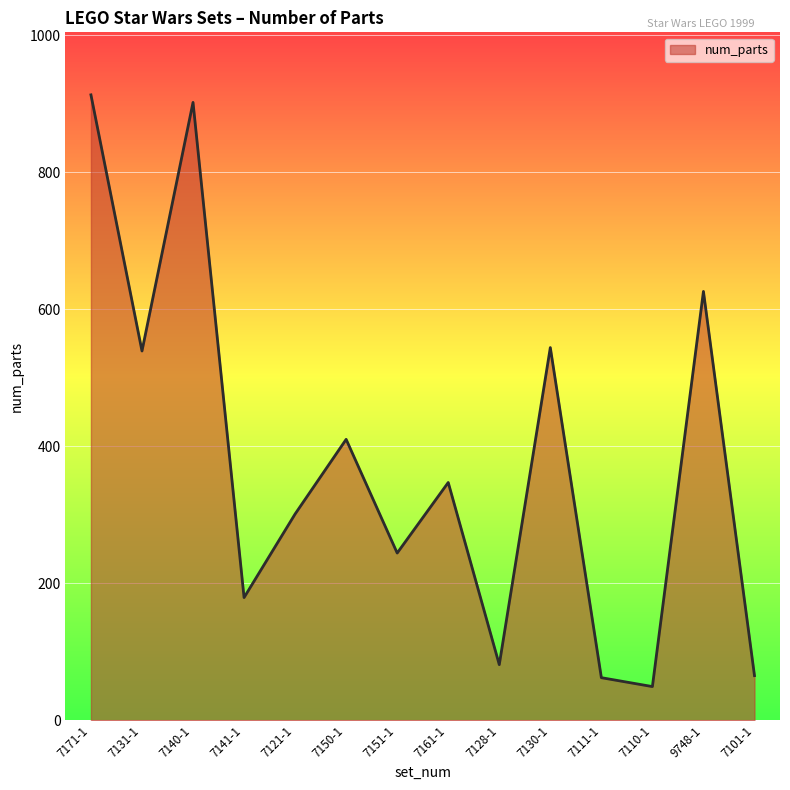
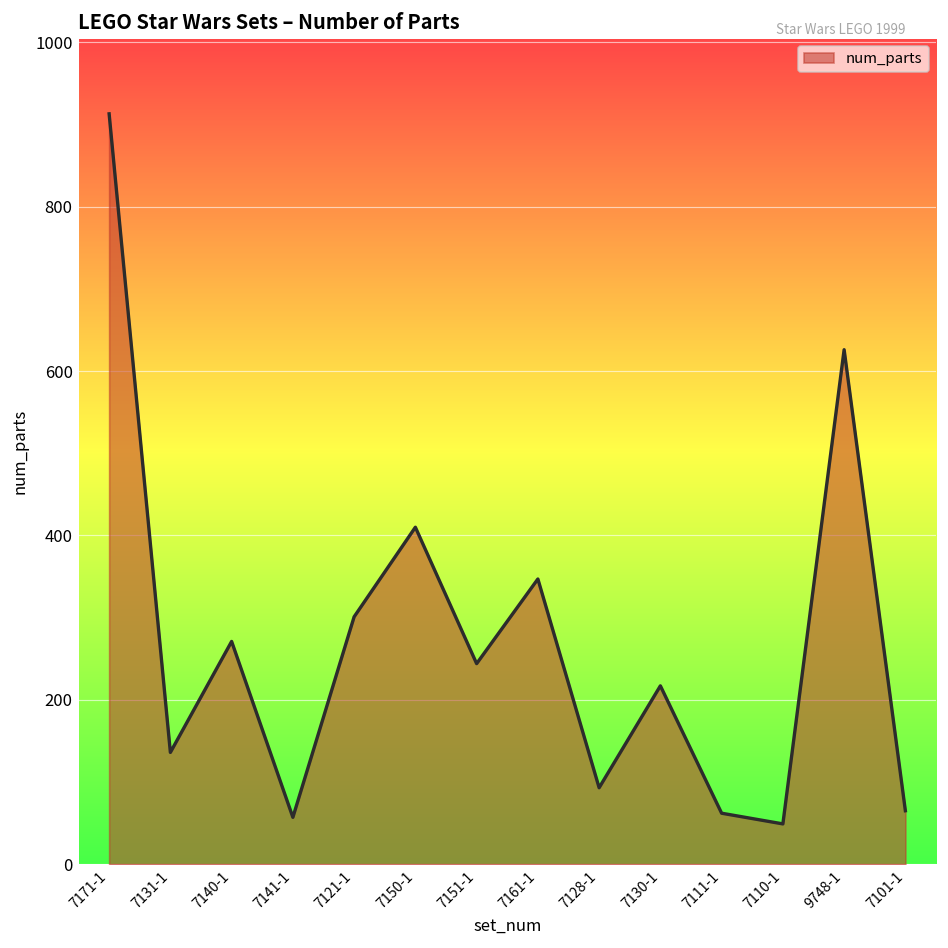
7131-1: 540 -> 140
7140-1: 900 -> 270
7141-1: 180 -> 60
7128-1: 80 -> 90
7130-1: 540 -> 220
